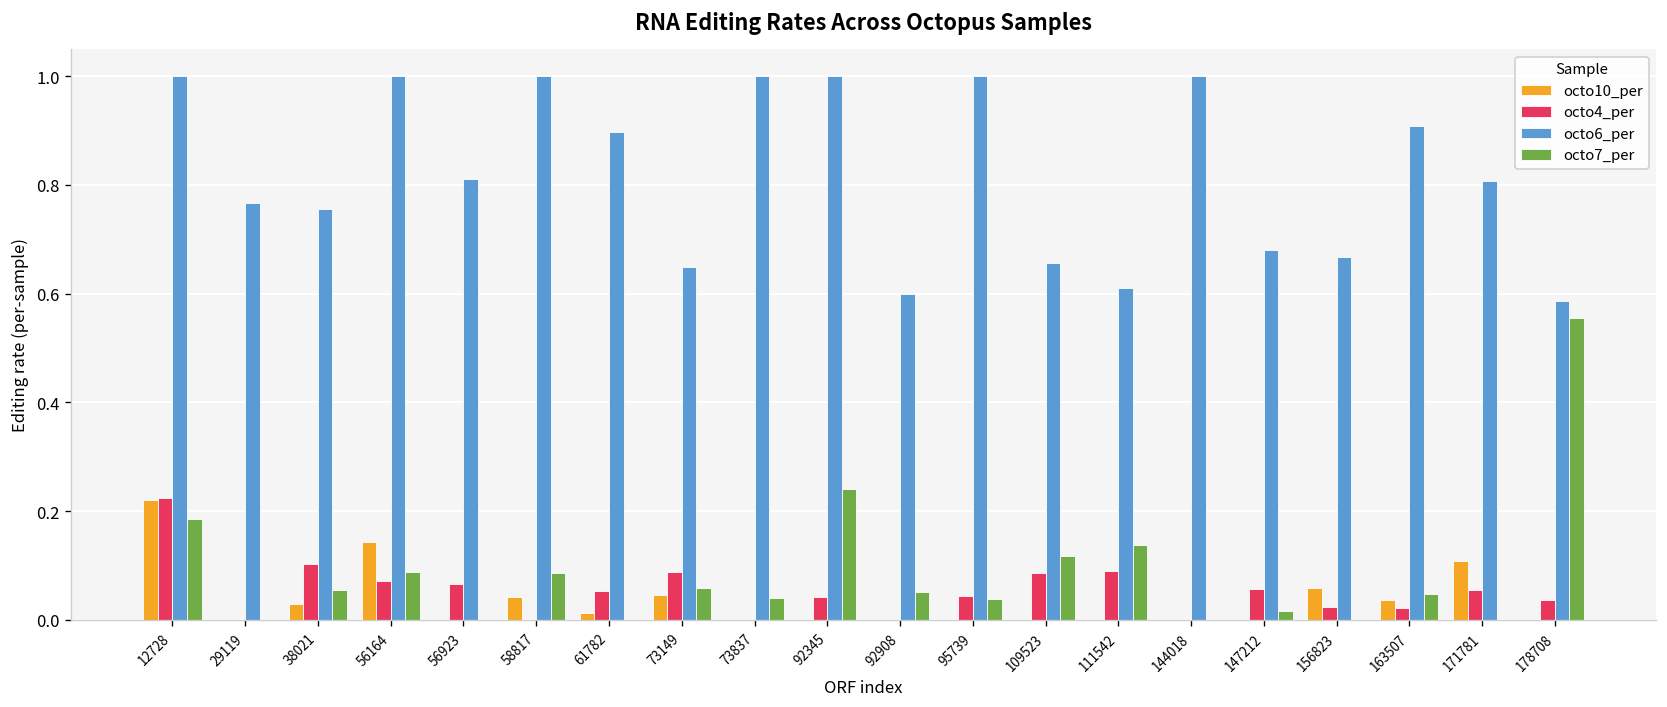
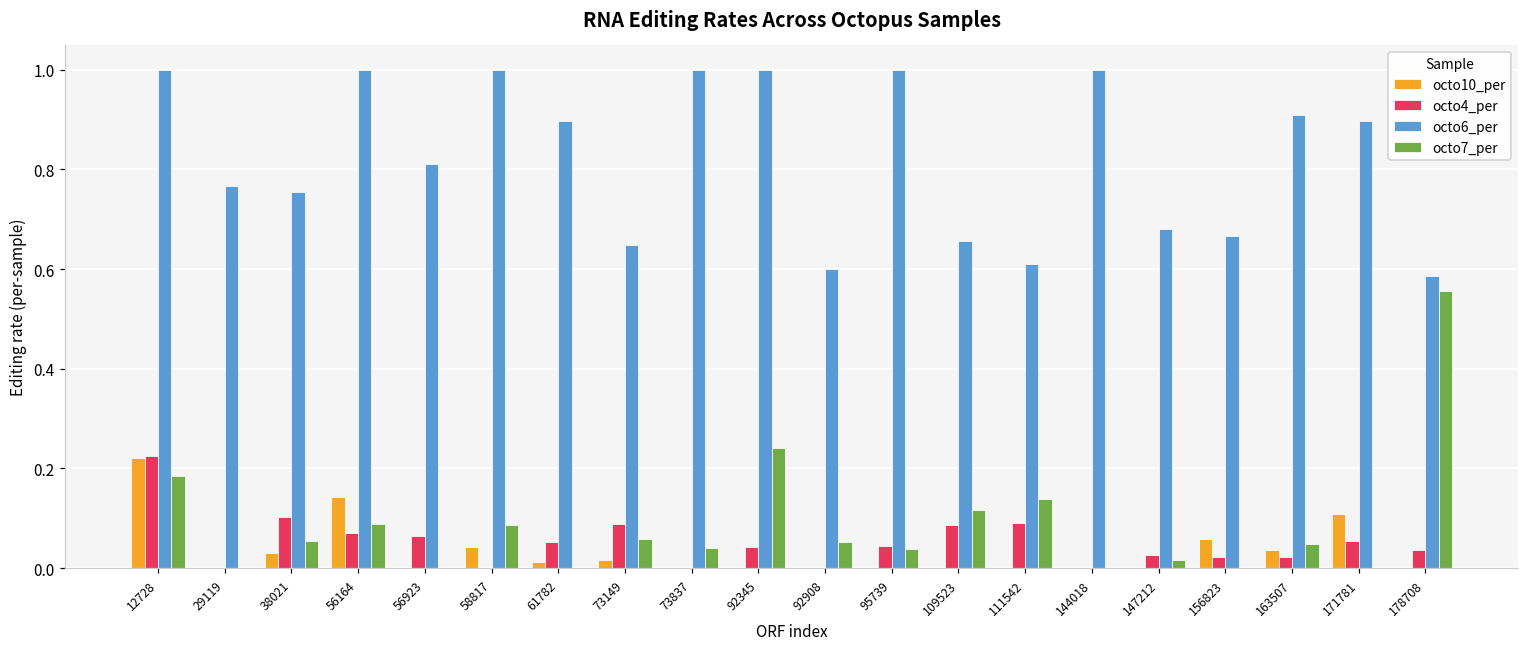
octo10_per, 73149: 0.05 -> 0.02
octo4_per, 147212: 0.06 -> 0.03
octo6_per, 171781: 0.81 -> 0.90
